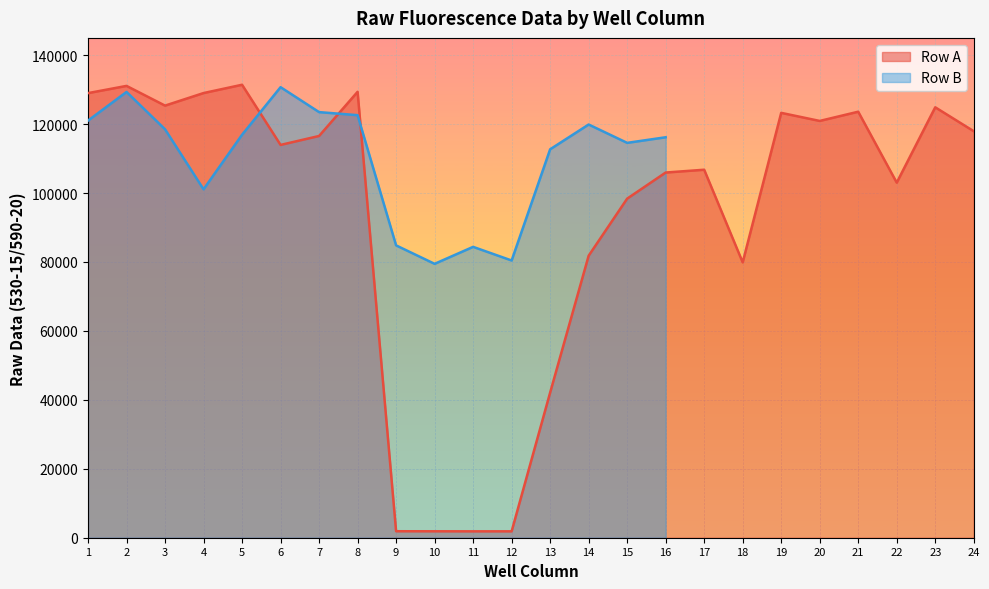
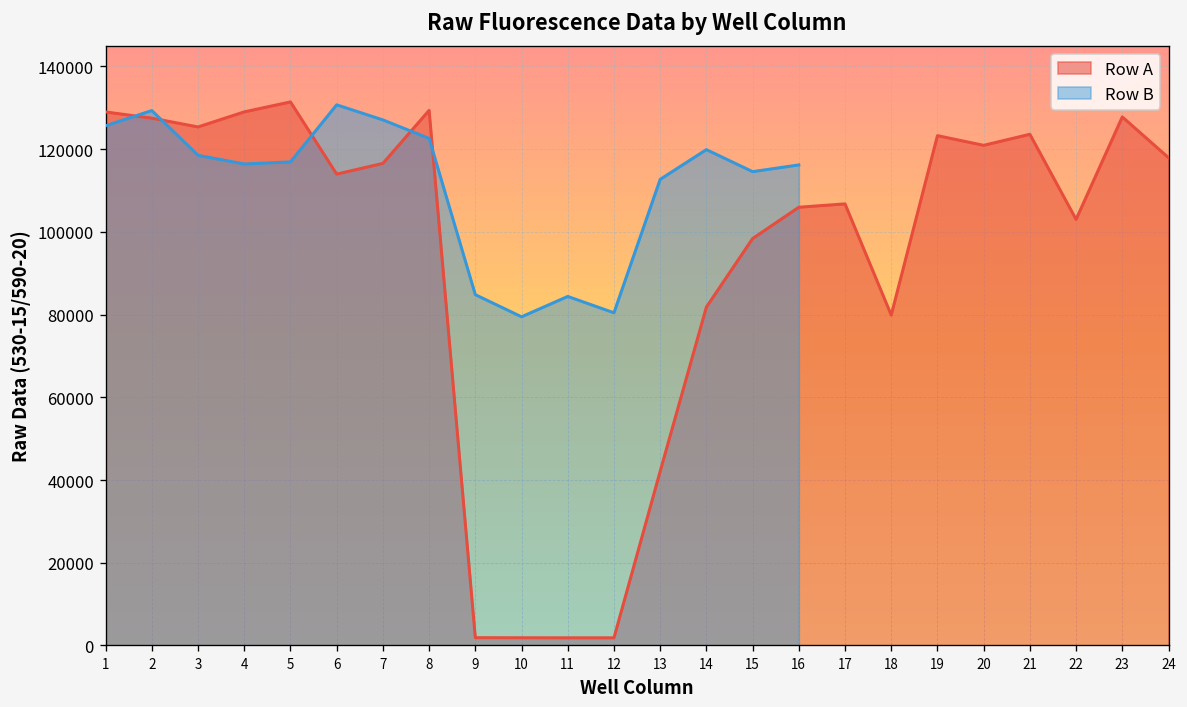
Row B, 1: 121000 -> 126000
Row A, 2: 131000 -> 127000
Row B, 4: 101000 -> 116000
Row B, 7: 123000 -> 127000
Row A, 23: 125000 -> 128000
